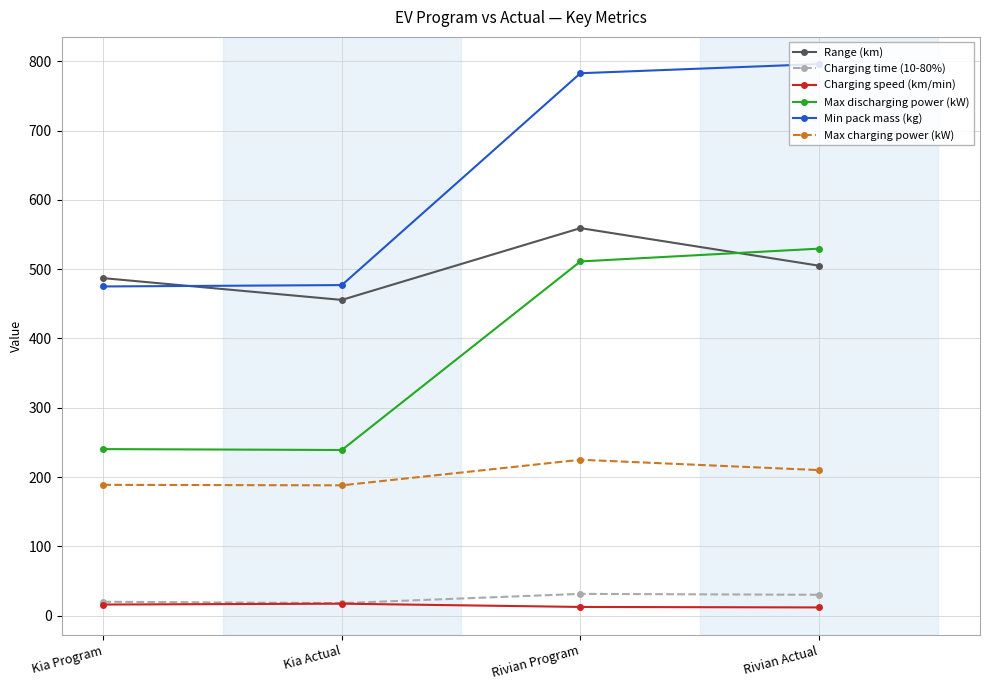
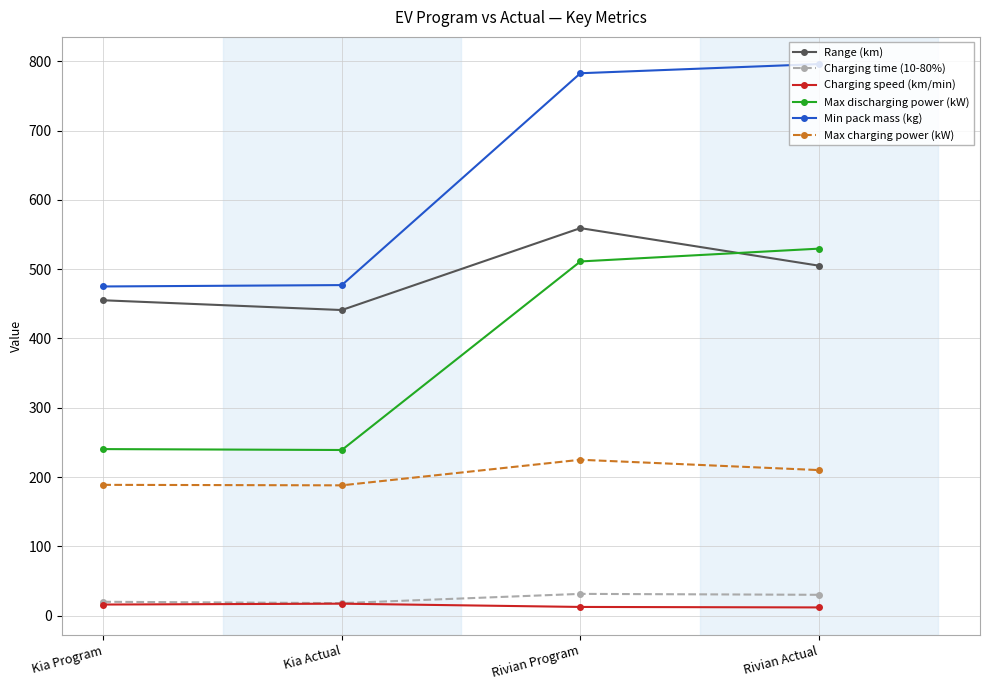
Range (km), Kia Program: 490 -> 460
Range (km), Kia Actual: 460 -> 440
